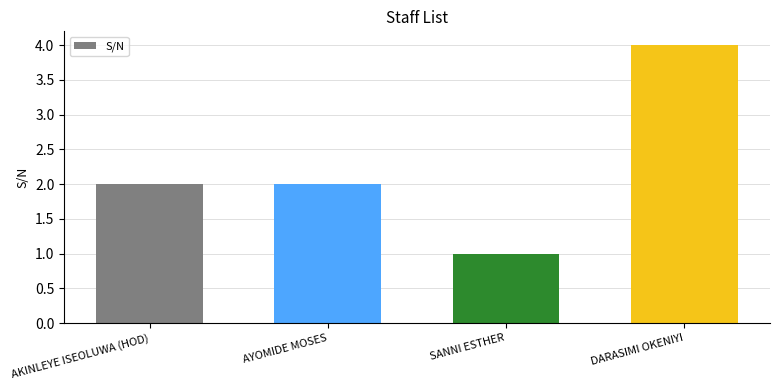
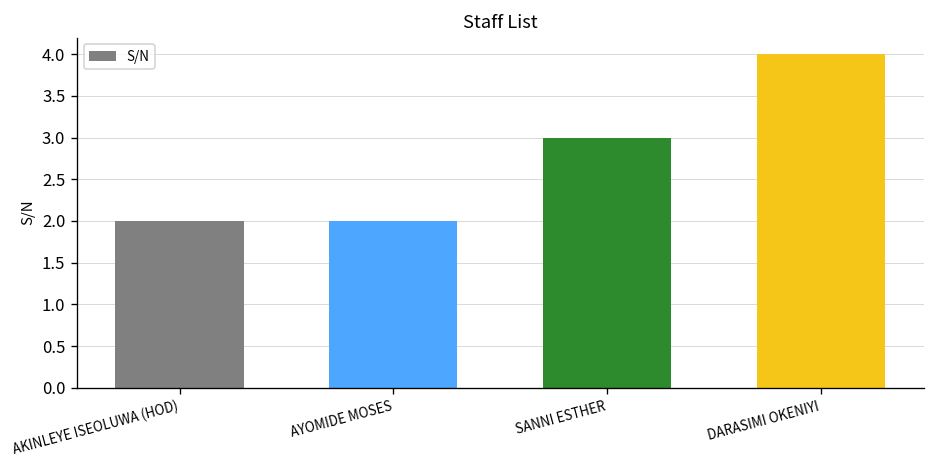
SANNI ESTHER: 1 -> 3
